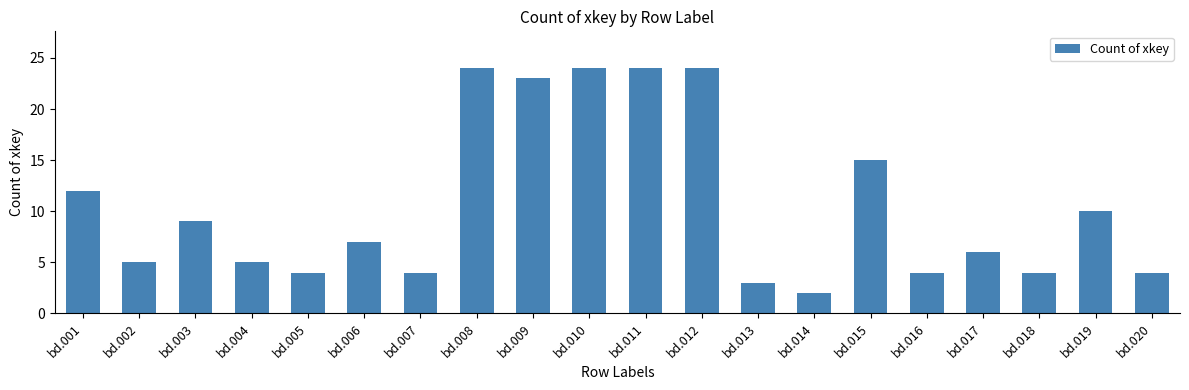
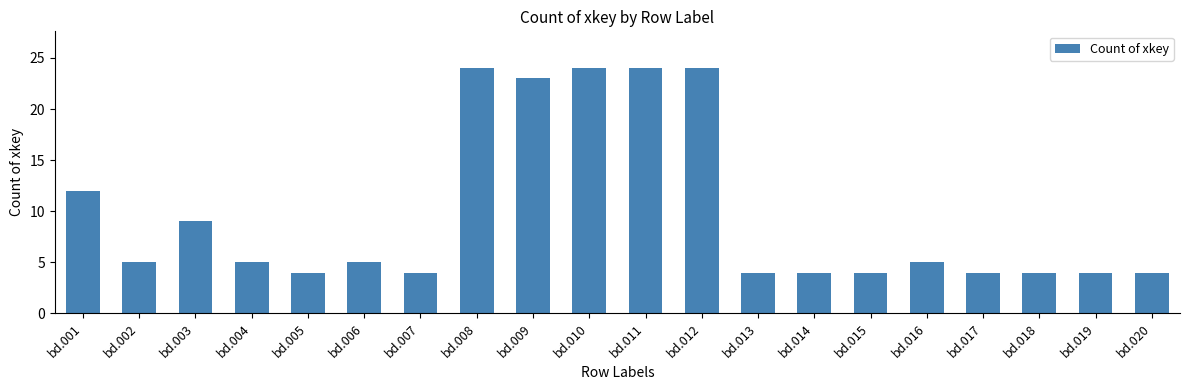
bd.006: 7 -> 5
bd.013: 3 -> 4
bd.014: 2 -> 4
bd.015: 15 -> 4
bd.016: 4 -> 5
bd.017: 6 -> 4
bd.019: 10 -> 4
